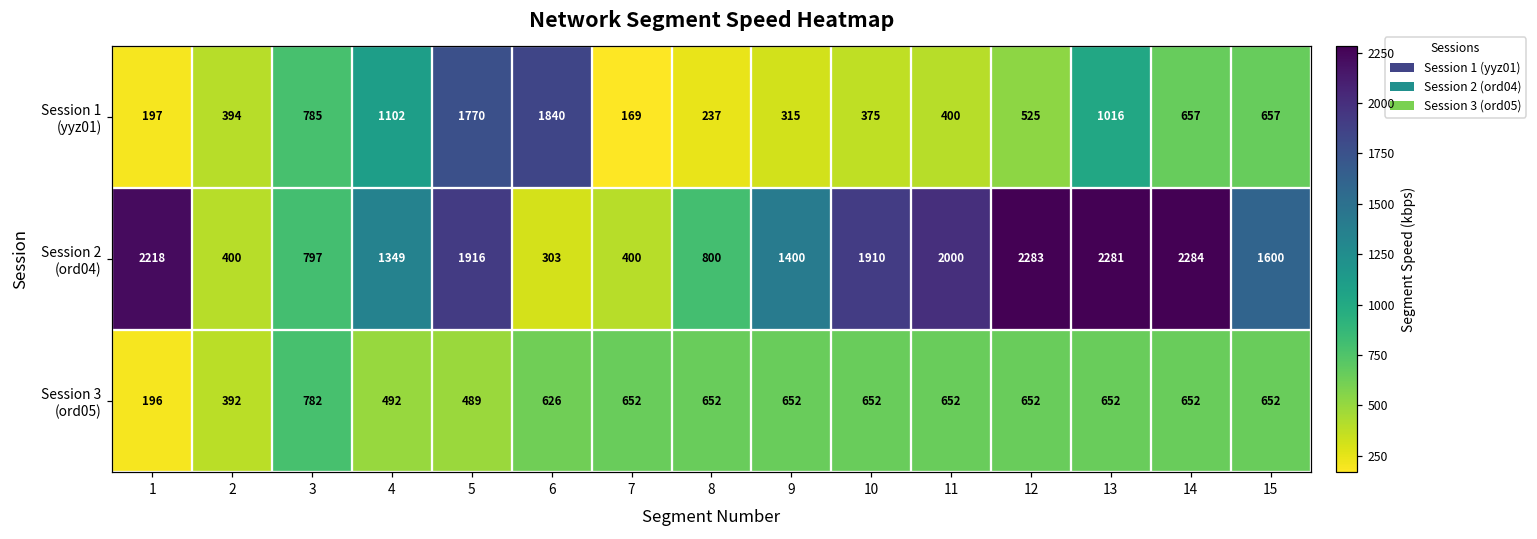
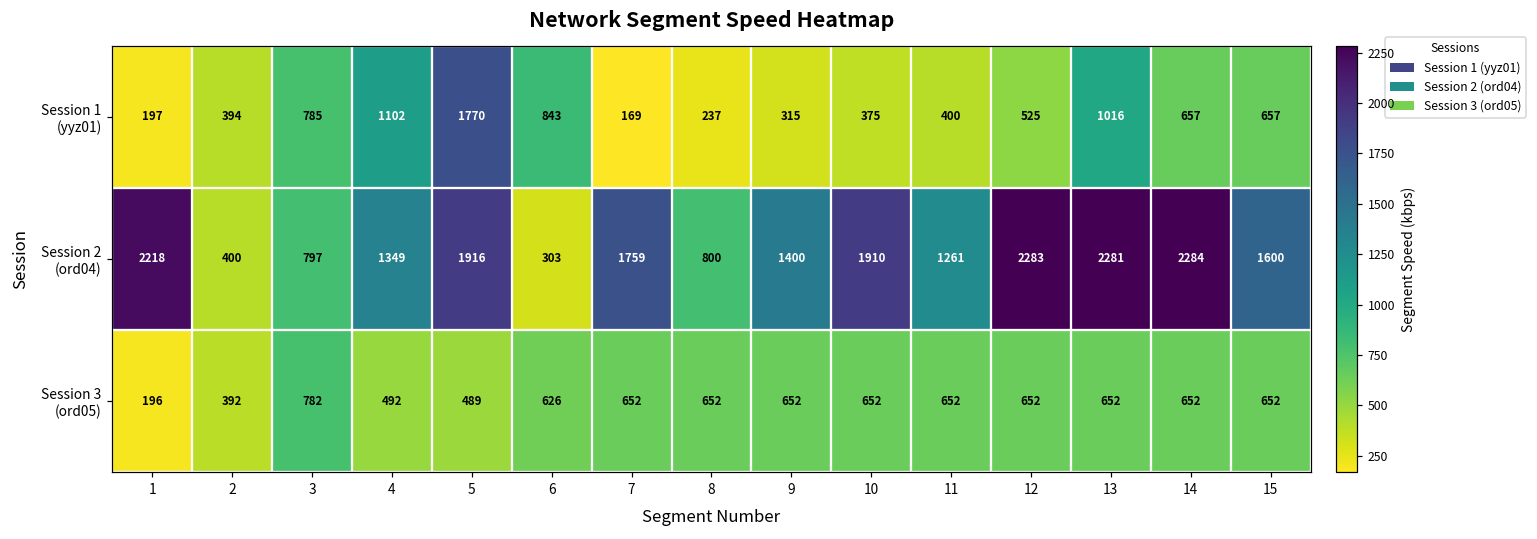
Session 1 (yyz01), 6: 1840 -> 843
Session 2 (ord04), 7: 400 -> 1759
Session 2 (ord04), 11: 2000 -> 1261
